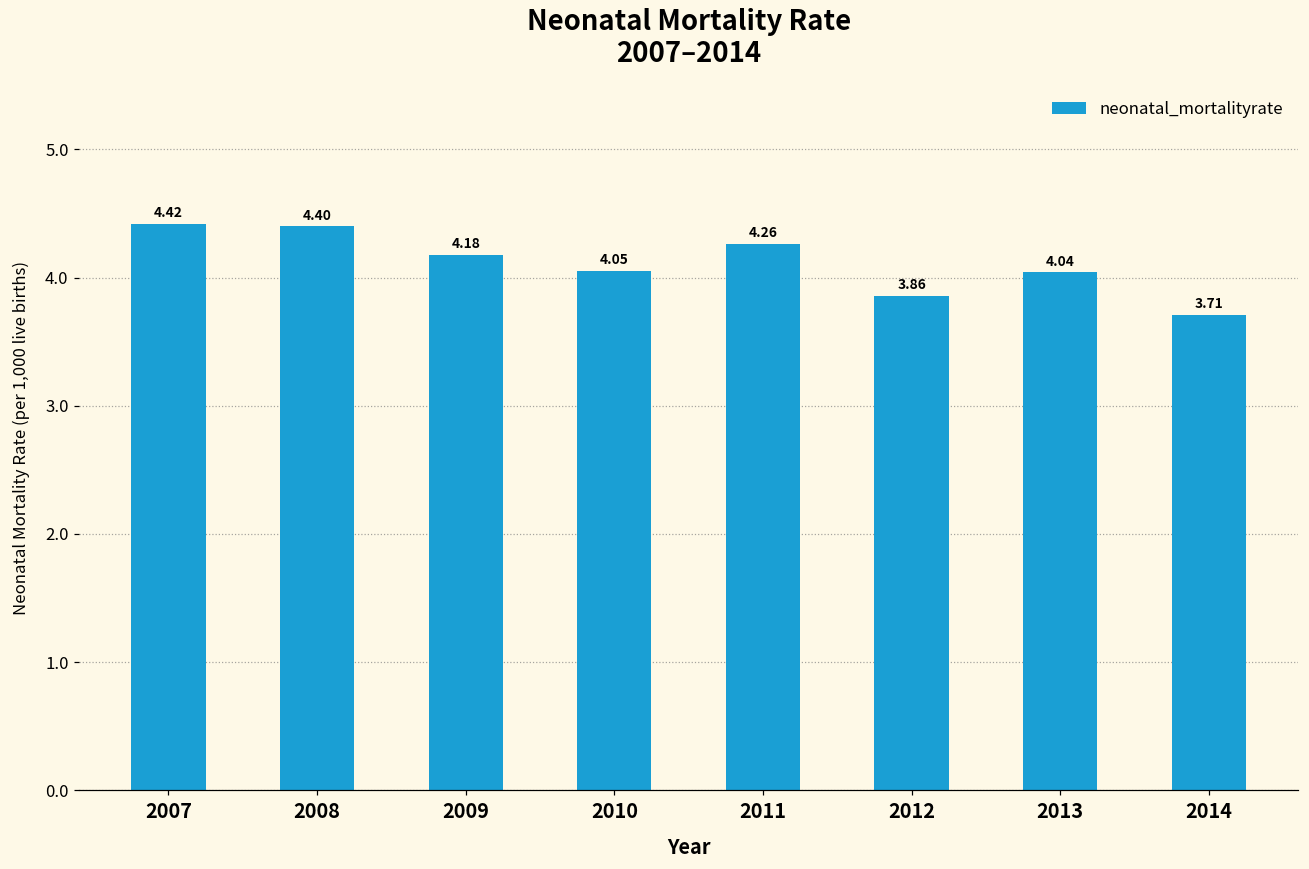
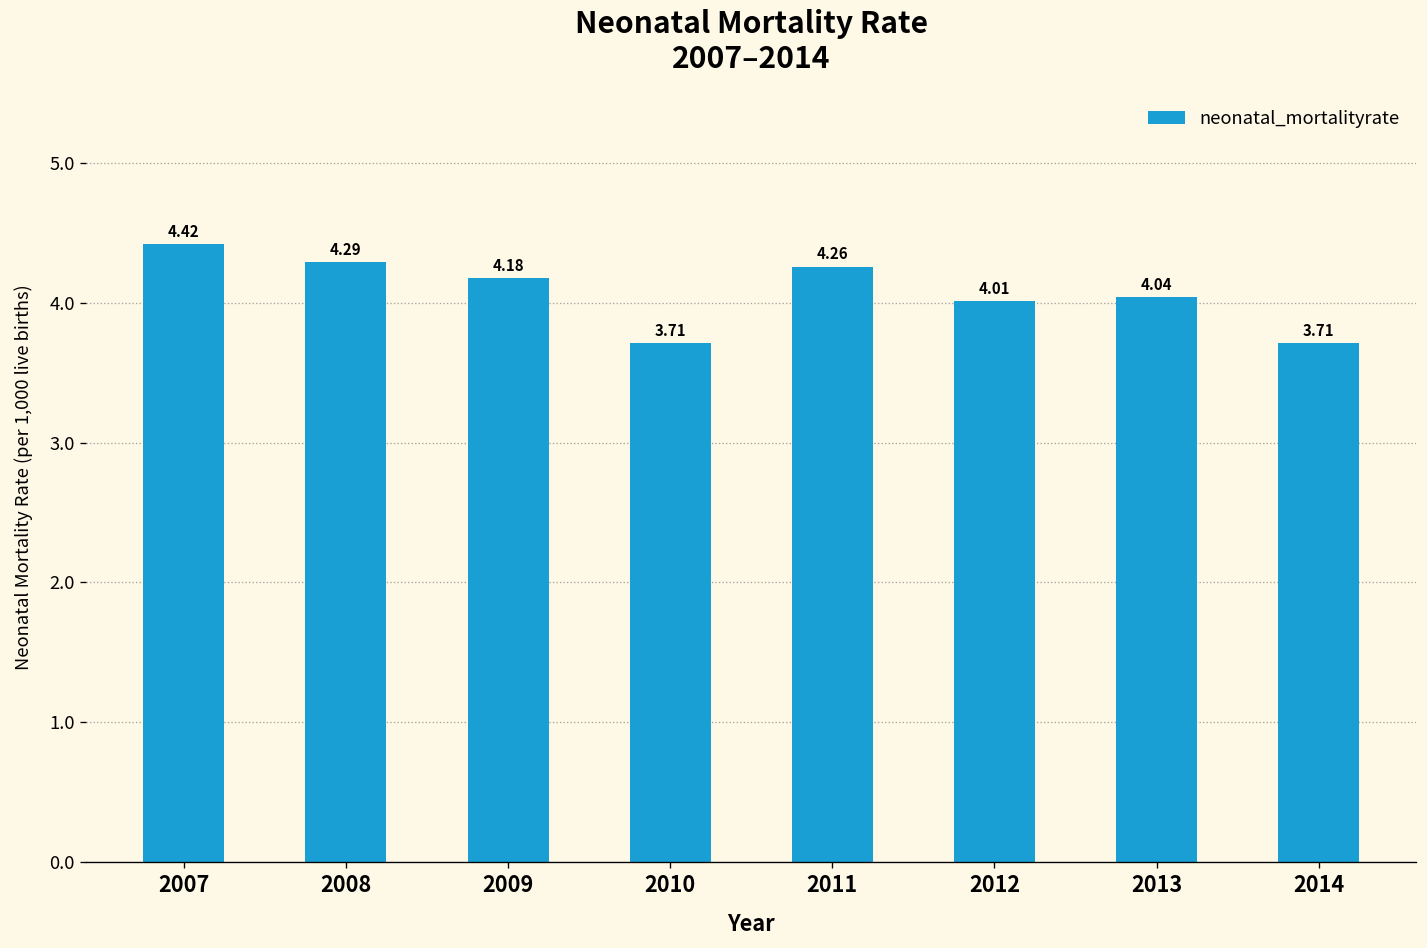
2008: 4.40 -> 4.29
2010: 4.05 -> 3.71
2012: 3.86 -> 4.01
